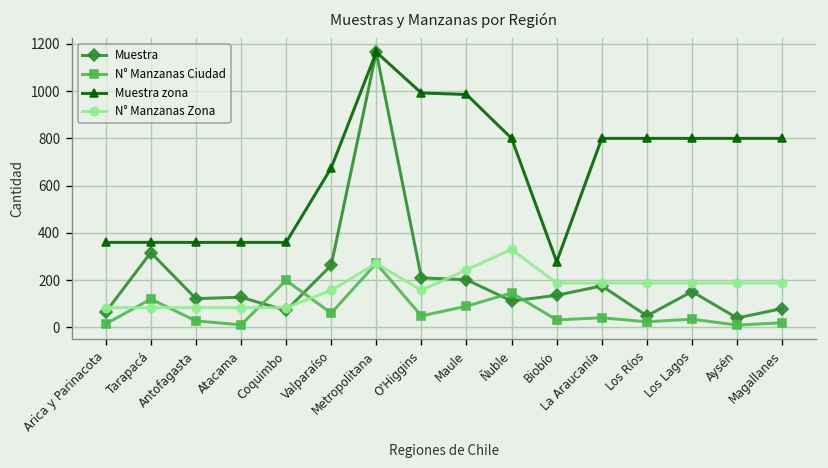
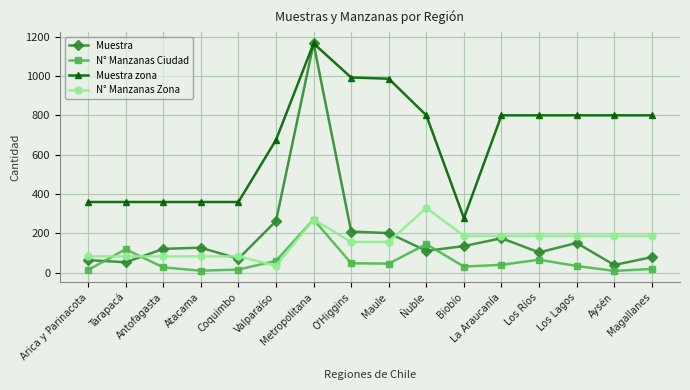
Muestra, Tarapacá: 320 -> 50
N° Manzanas Ciudad, Coquimbo: 200 -> 20
N° Manzanas Zona, Valparaíso: 160 -> 40
N° Manzanas Ciudad, Maule: 90 -> 50
N° Manzanas Zona, Maule: 240 -> 160
Muestra, Los Ríos: 50 -> 100
N° Manzanas Ciudad, Los Ríos: 20 -> 70
